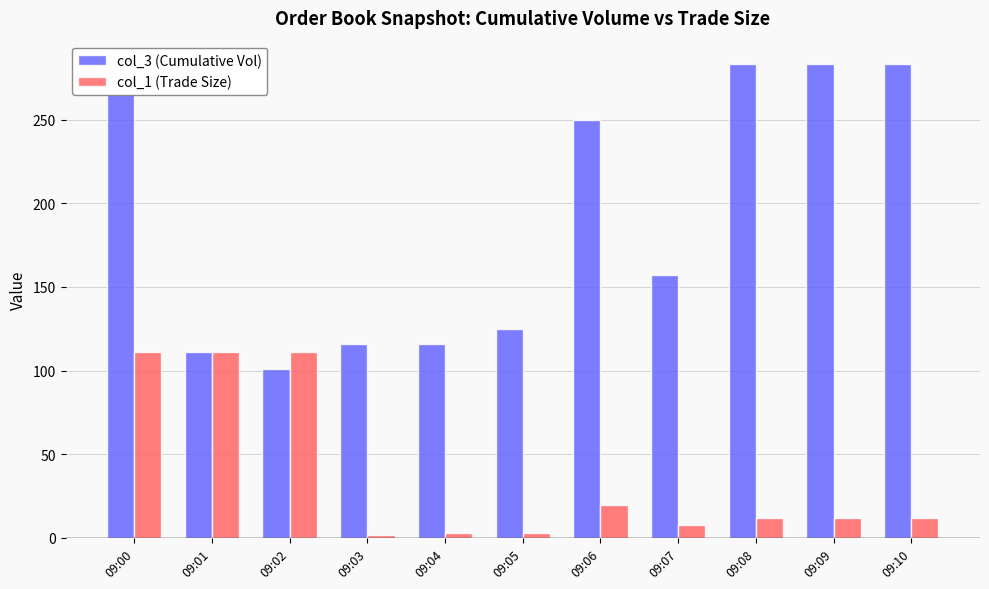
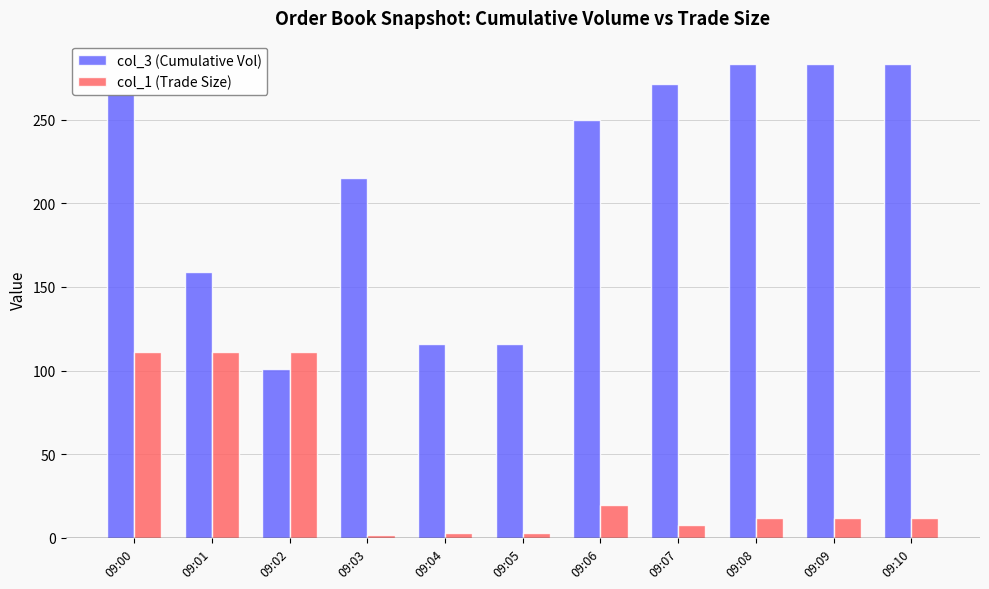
col_3 (Cumulative Vol), 09:01: 111 -> 159
col_3 (Cumulative Vol), 09:03: 116 -> 215
col_3 (Cumulative Vol), 09:05: 125 -> 116
col_3 (Cumulative Vol), 09:07: 157 -> 271
